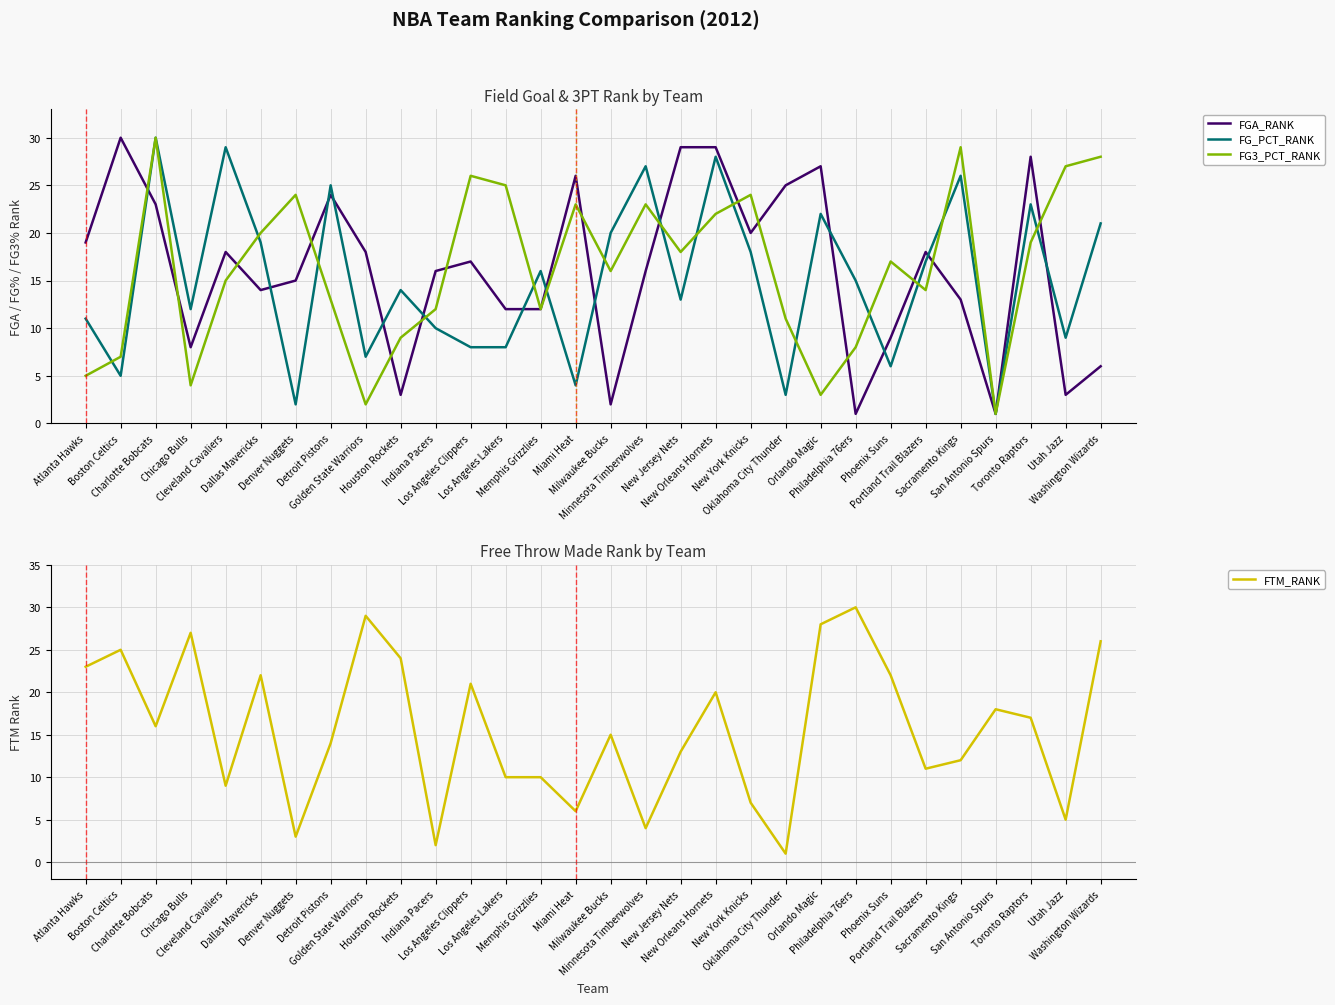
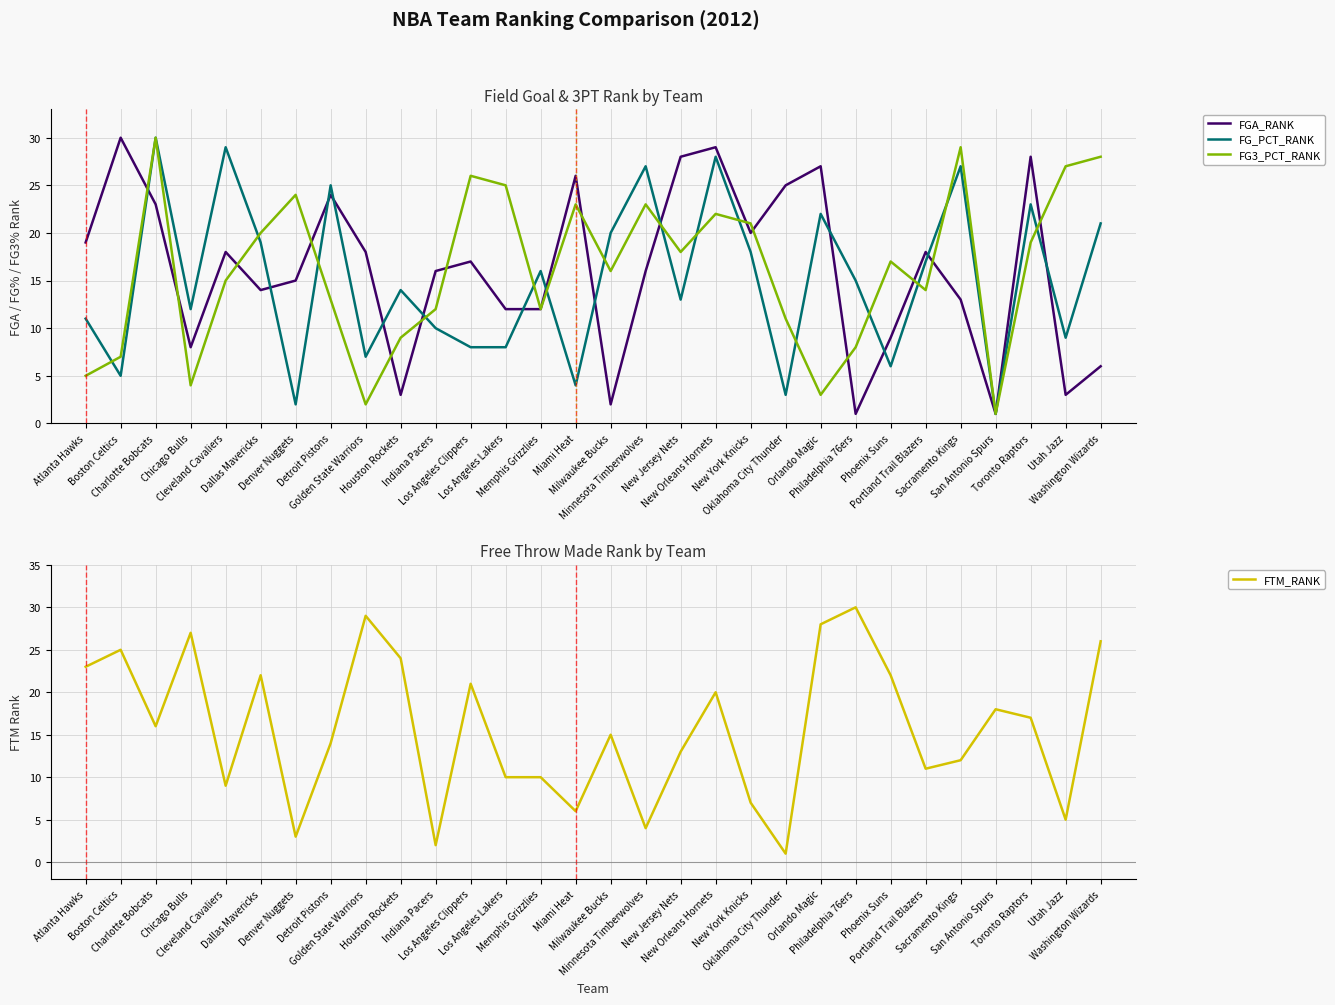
Field Goal & 3PT Rank by Team, FGA_RANK, New Jersey Nets: 29 -> 28
Field Goal & 3PT Rank by Team, FG3_PCT_RANK, New York Knicks: 24 -> 21
Field Goal & 3PT Rank by Team, FG_PCT_RANK, Sacramento Kings: 26 -> 27
